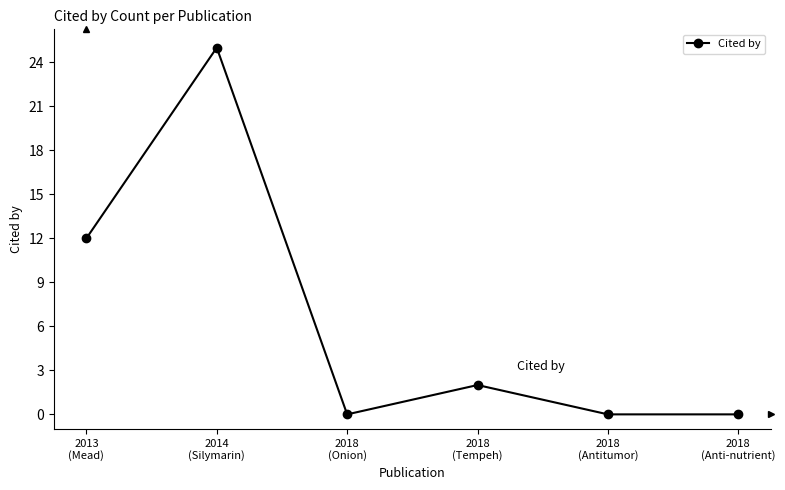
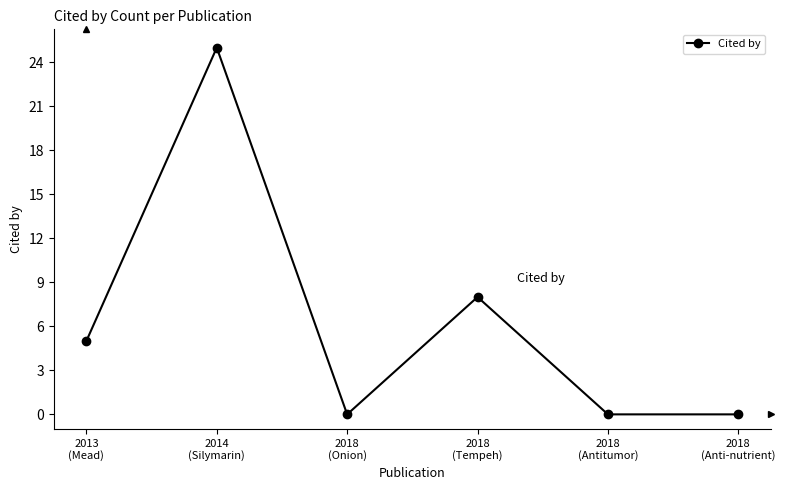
2013 (Mead): 12 -> 5
2018 (Tempeh): 2 -> 8
